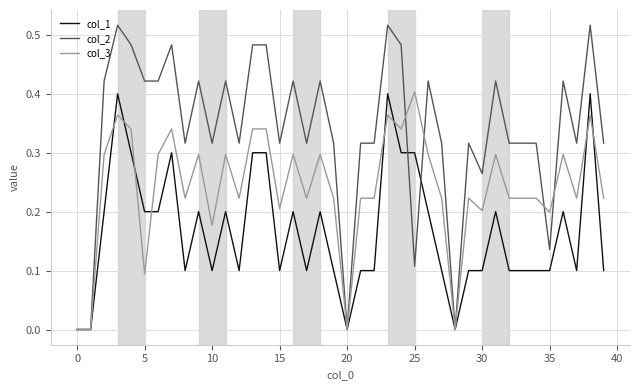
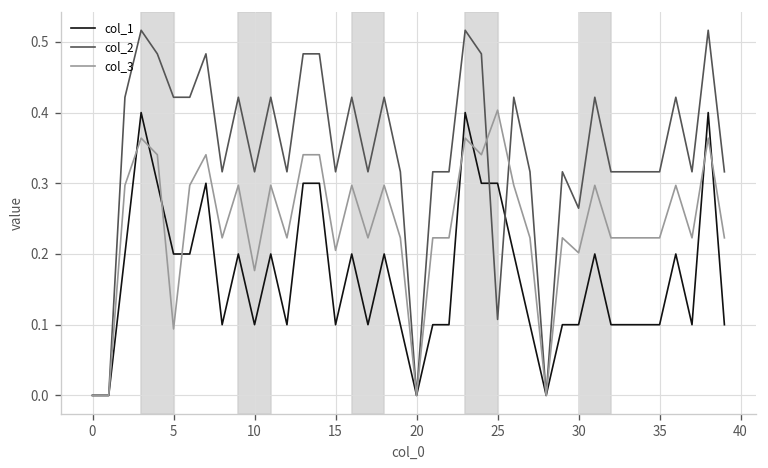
col_2, 35: 0.14 -> 0.32
col_3, 35: 0.20 -> 0.22
